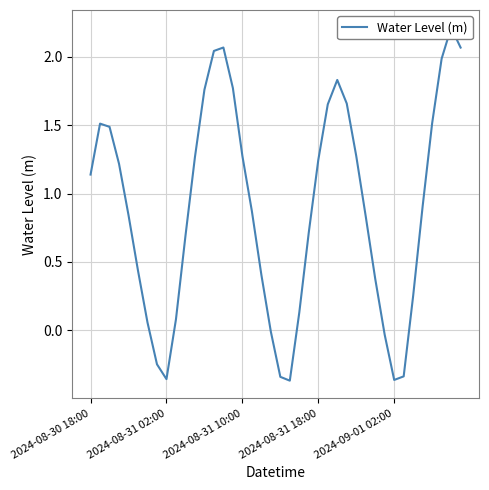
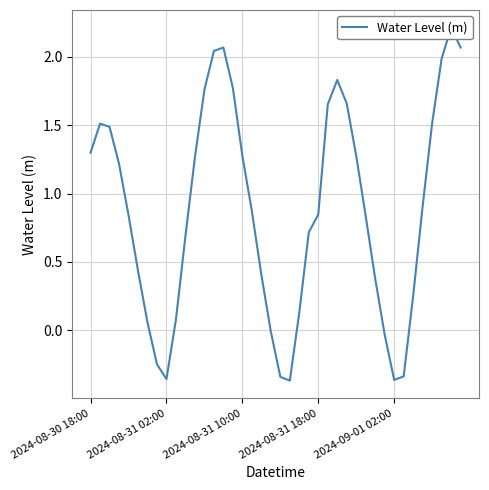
2024-08-30 18:00: 1.14 -> 1.30
2024-08-31 18:00: 1.25 -> 0.85
